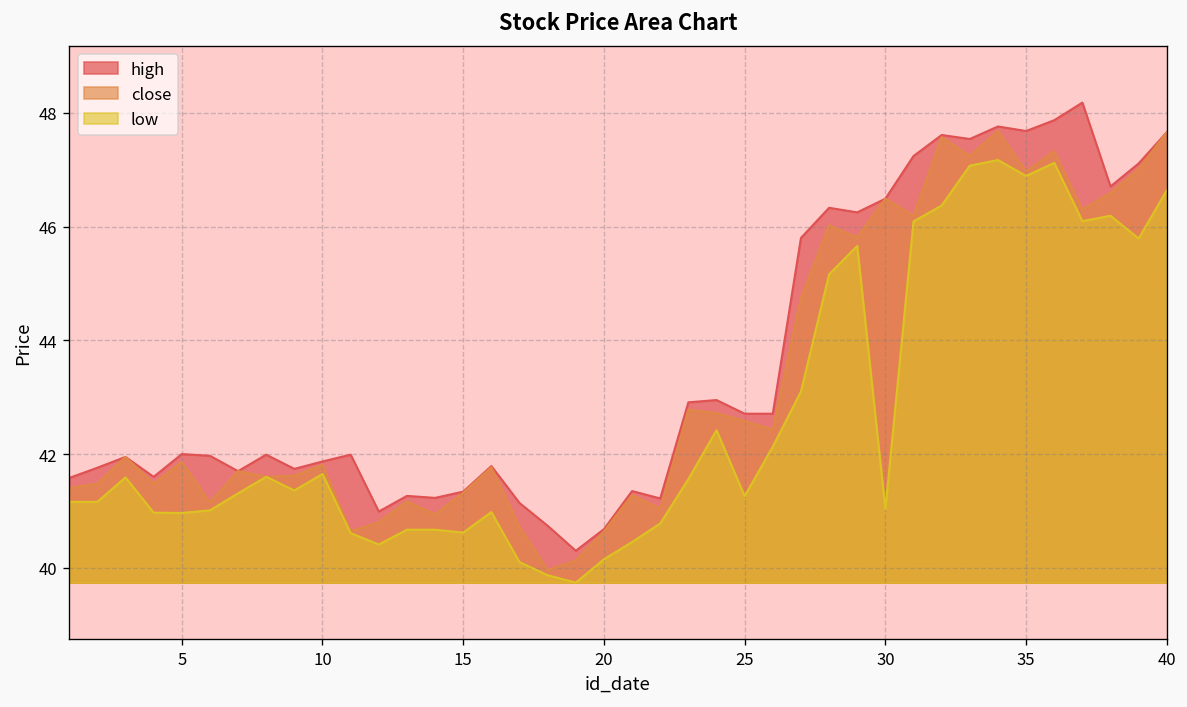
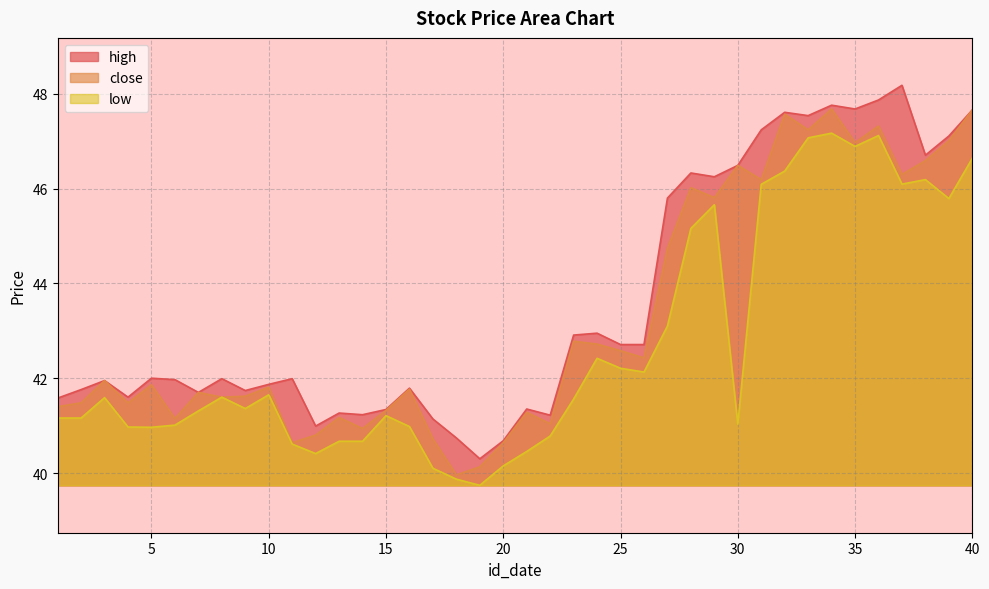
low, 15: 40.6 -> 41.2
low, 25: 41.3 -> 42.2
